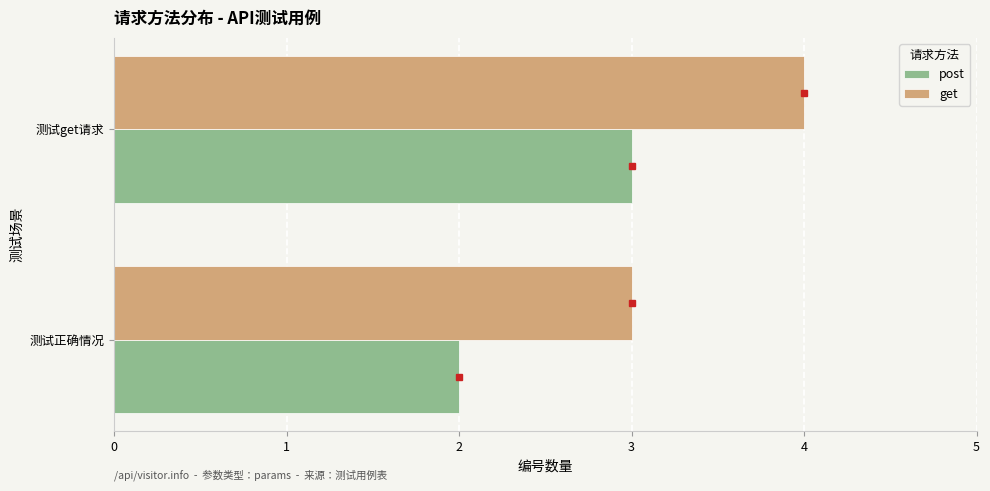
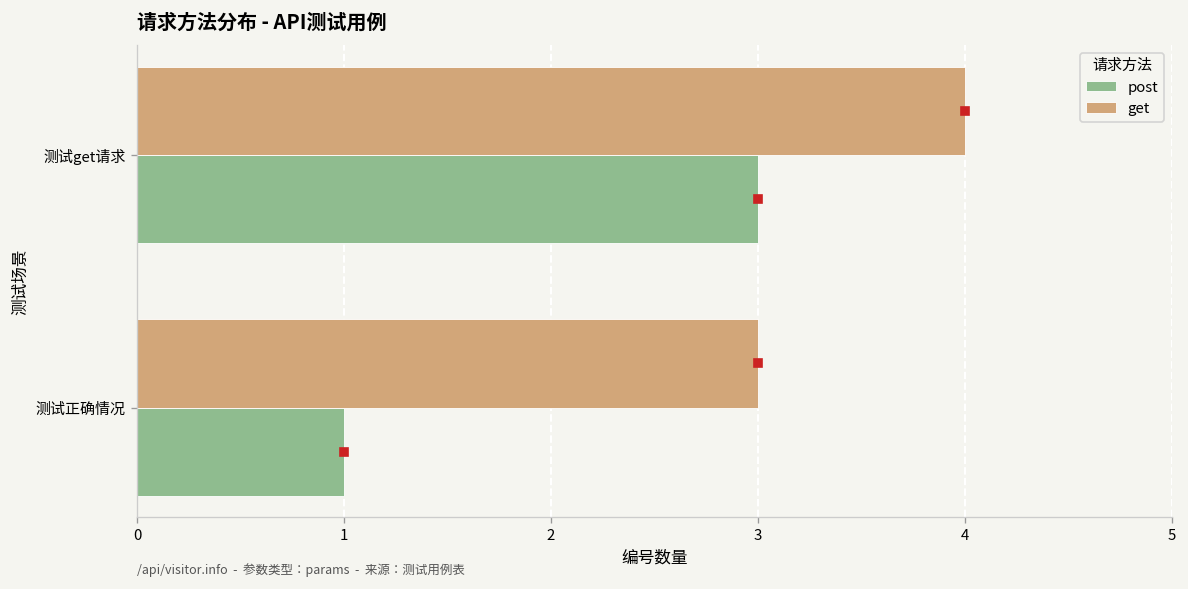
post, 测试正确情况: 2 -> 1
